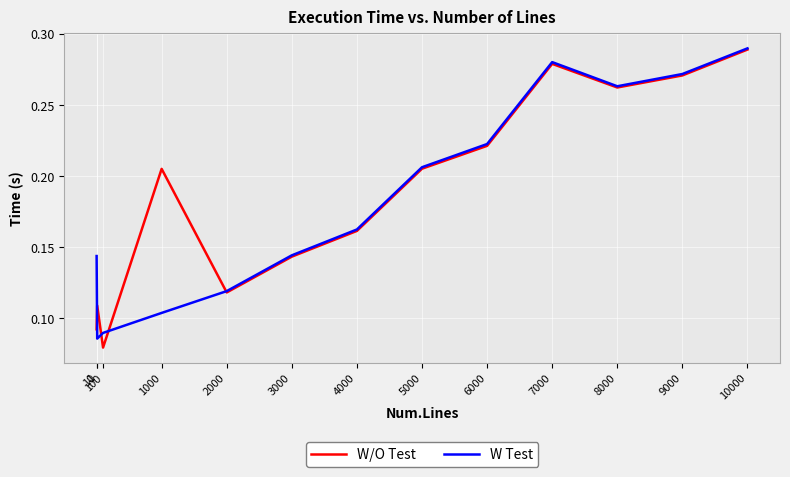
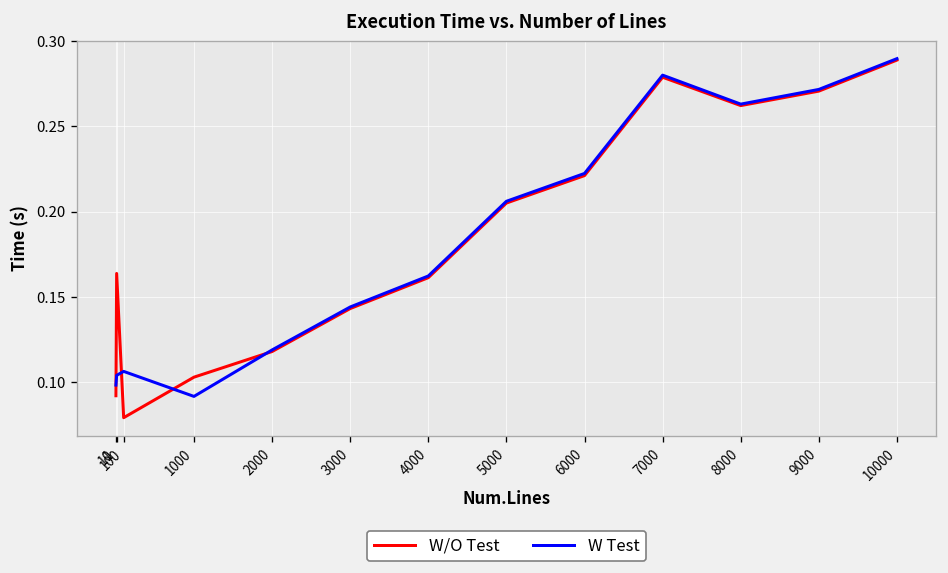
W Test, 1: 0.144 -> 0.098
W/O Test, 10: 0.109 -> 0.164
W Test, 10: 0.086 -> 0.104
W Test, 100: 0.090 -> 0.106
W/O Test, 1000: 0.205 -> 0.103
W Test, 1000: 0.104 -> 0.092
